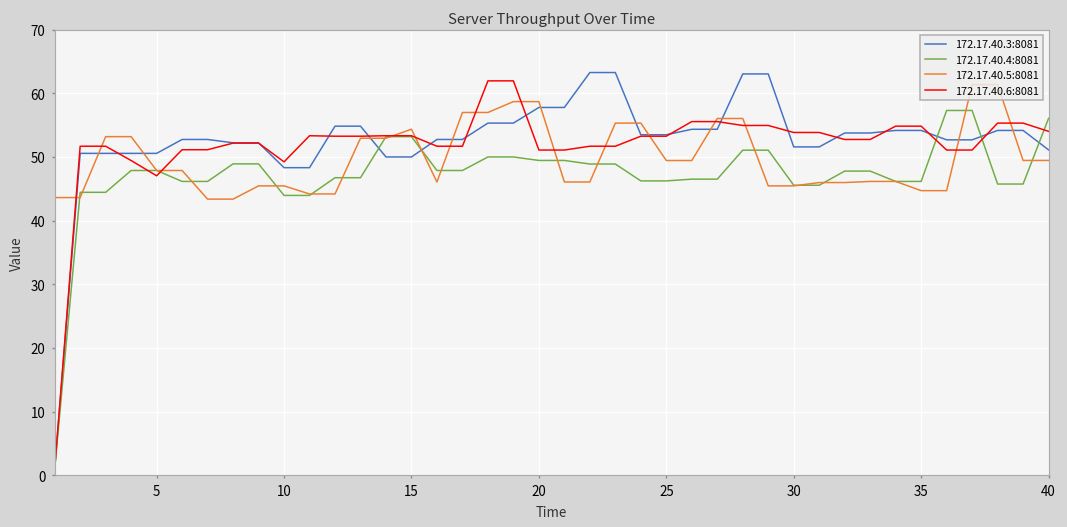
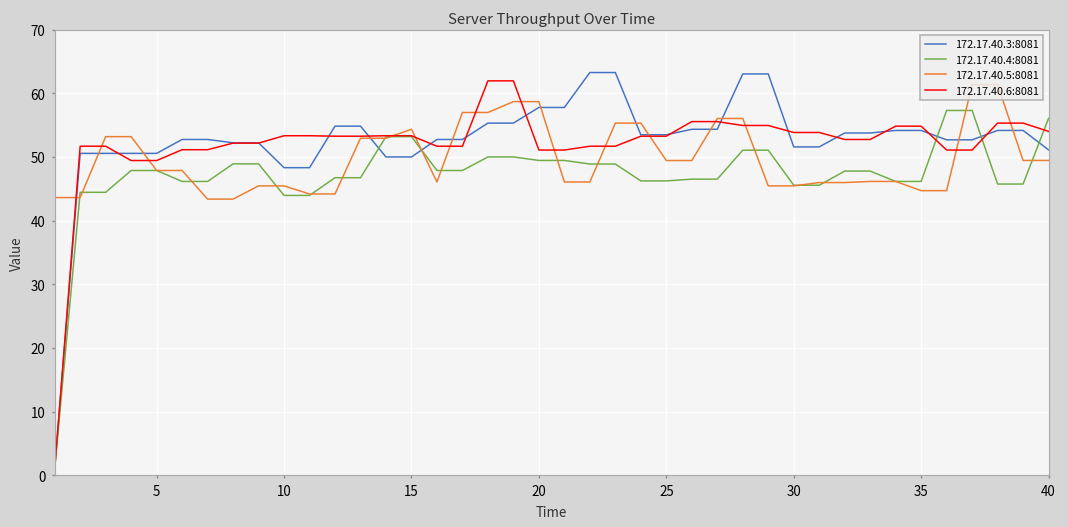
172.17.40.6:8081, 5: 47 -> 49
172.17.40.6:8081, 10: 49 -> 53
